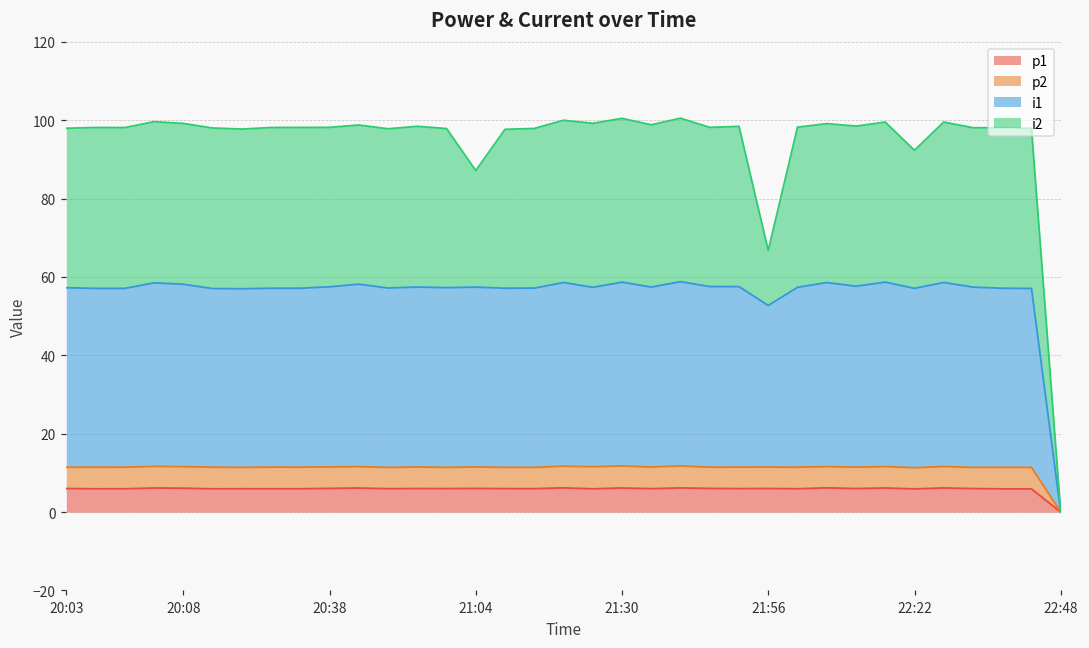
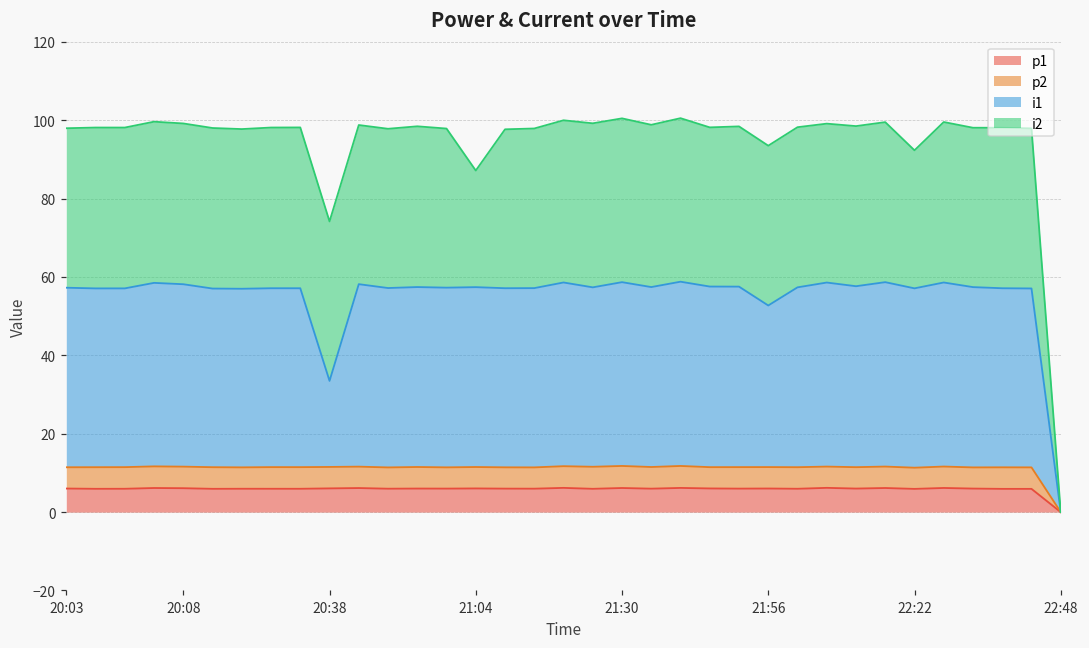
i1, 20:38: 46 -> 22
i2, 21:56: 14 -> 41
